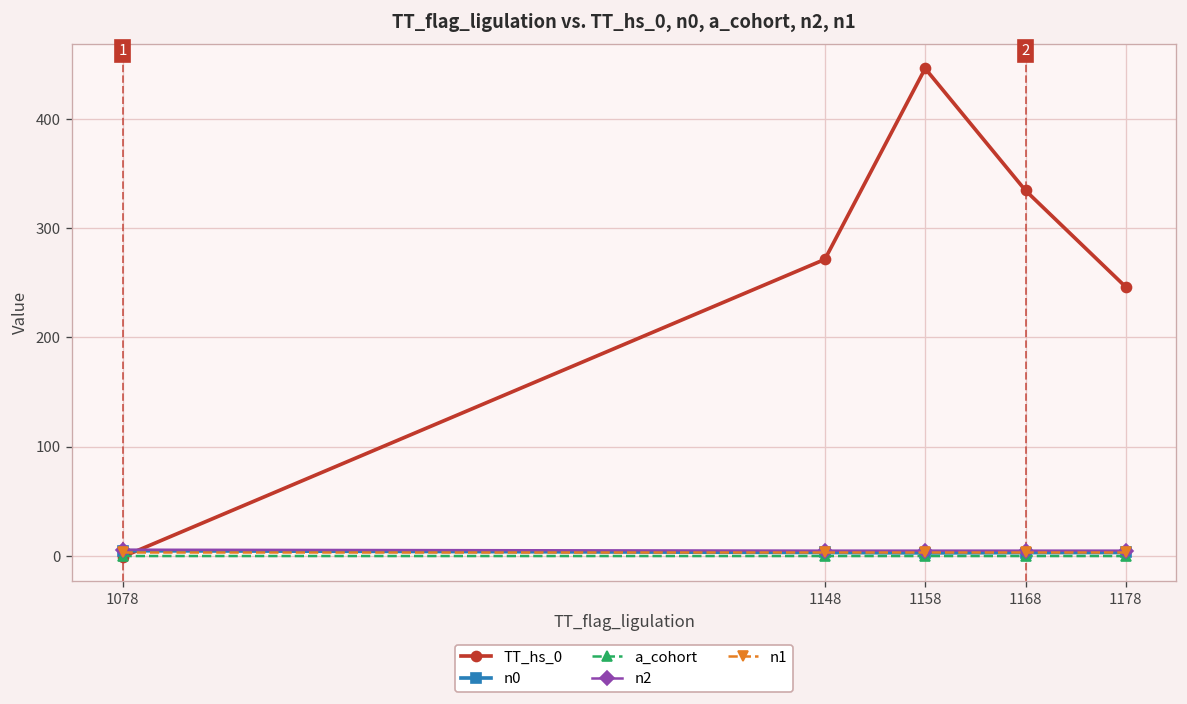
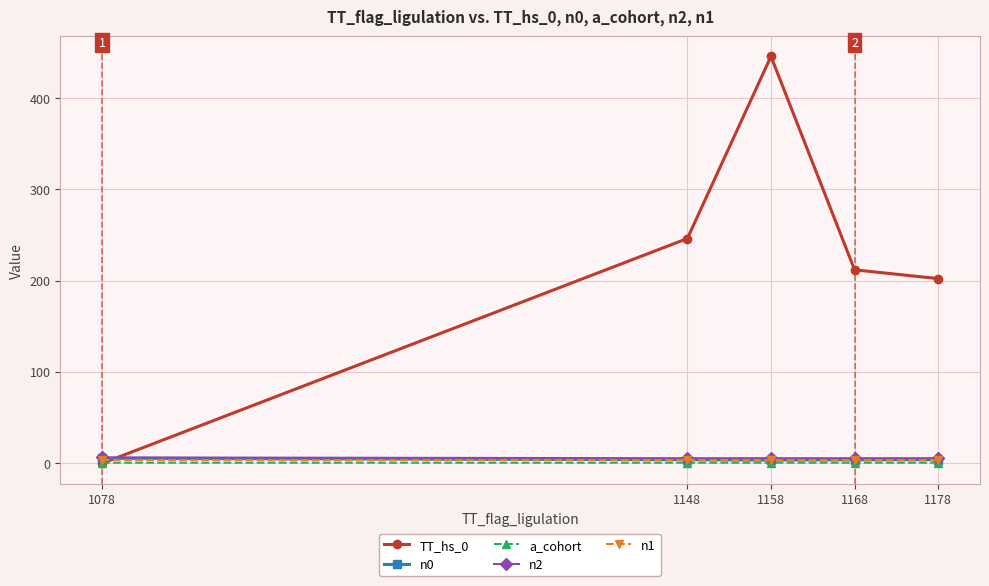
TT_hs_0, 1148: 270 -> 250
TT_hs_0, 1168: 330 -> 210
TT_hs_0, 1178: 250 -> 200
